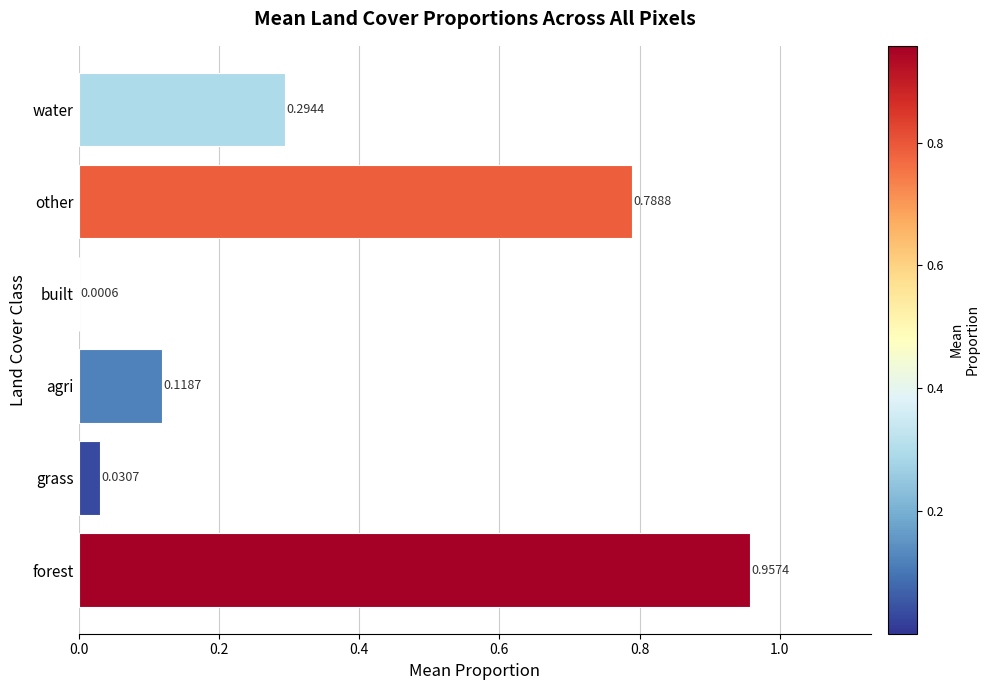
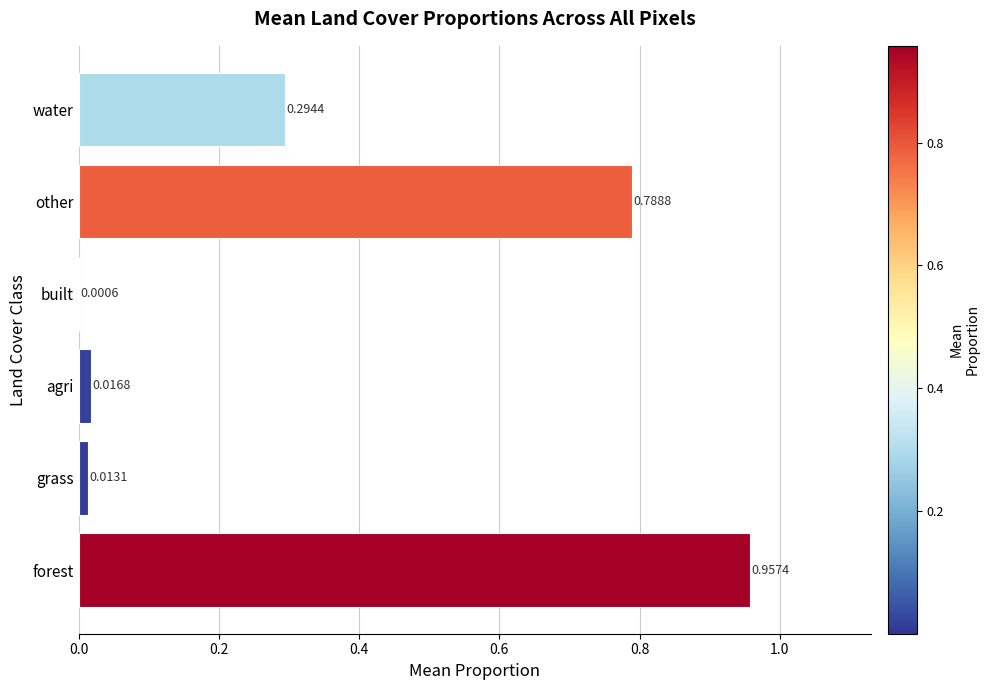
agri: 0.1187 -> 0.0168
grass: 0.0307 -> 0.0131
